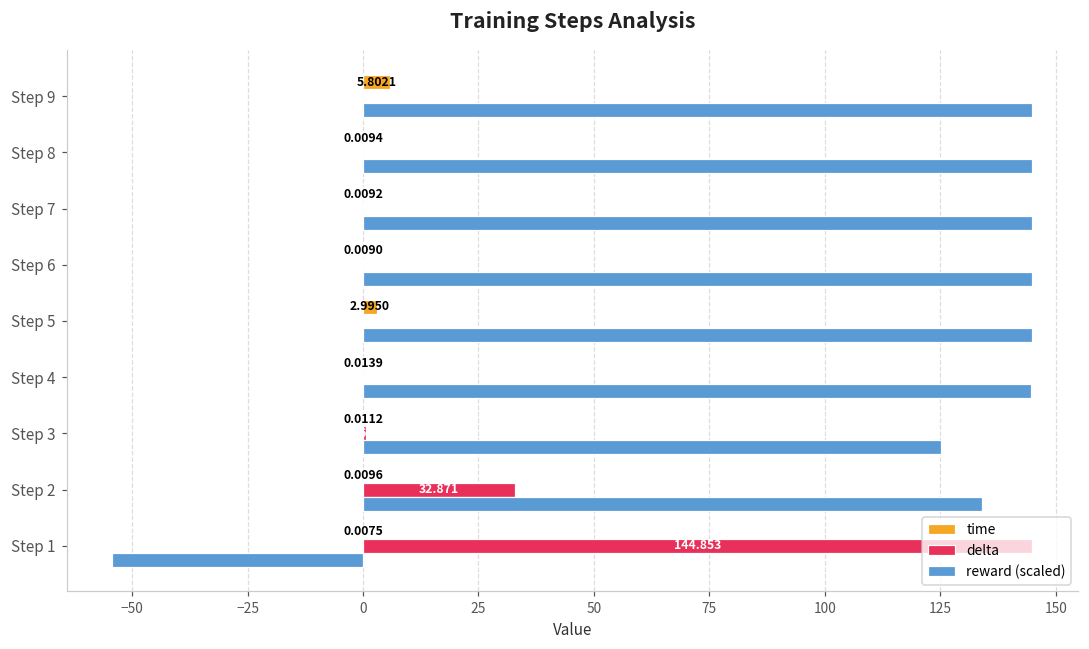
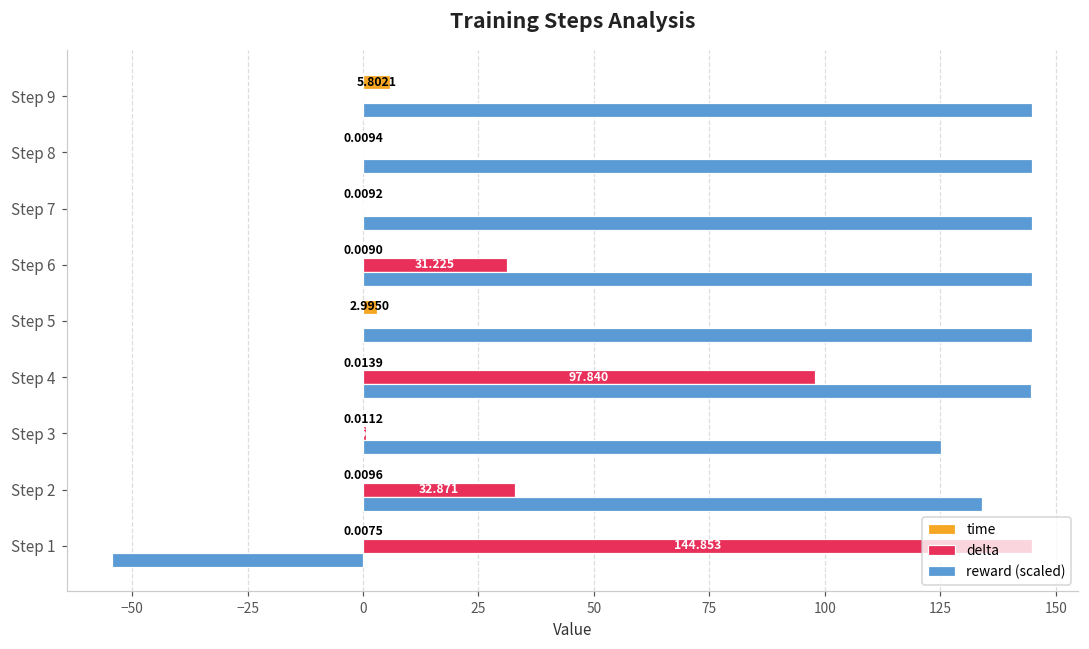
delta, Step 6: 0 -> 31
delta, Step 4: 0 -> 98
